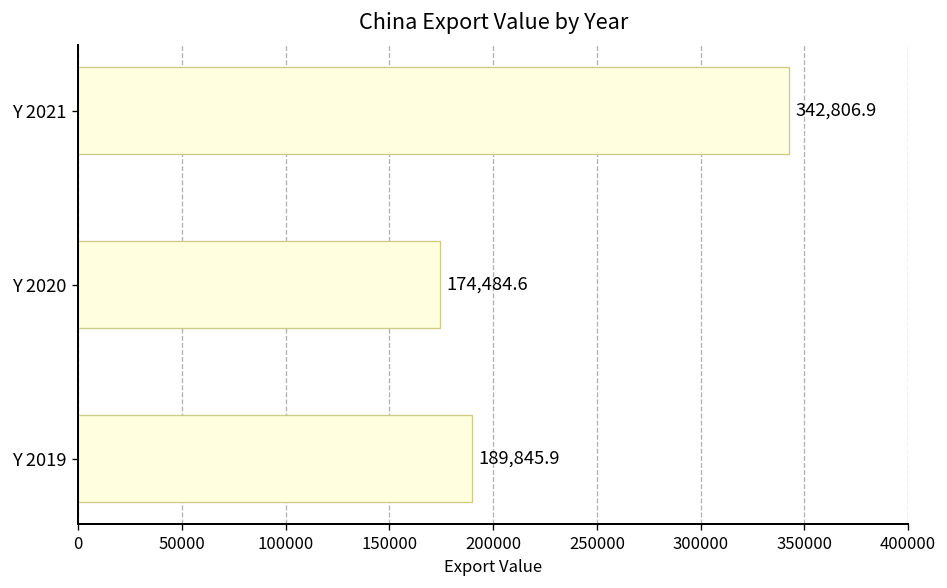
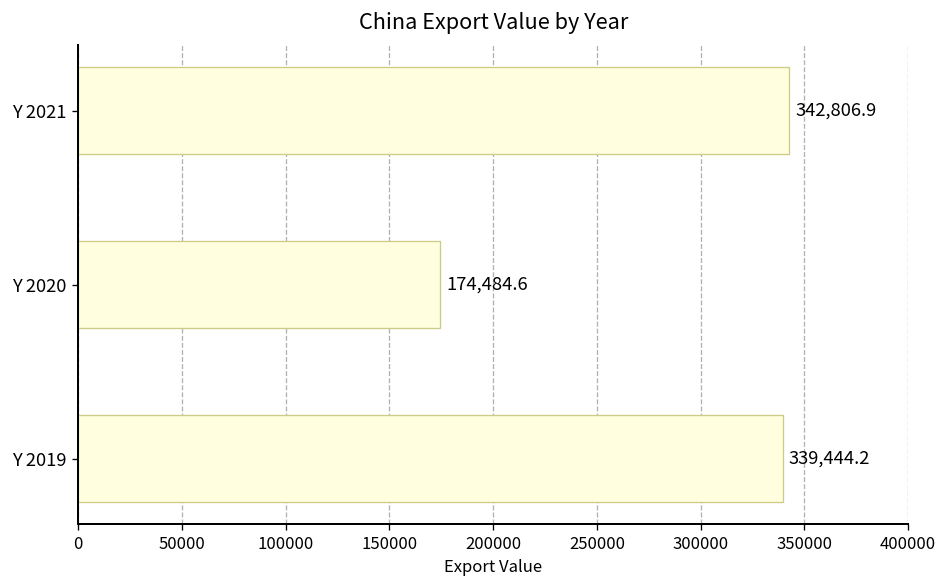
Y 2019: 189,845.9 -> 339,444.2
